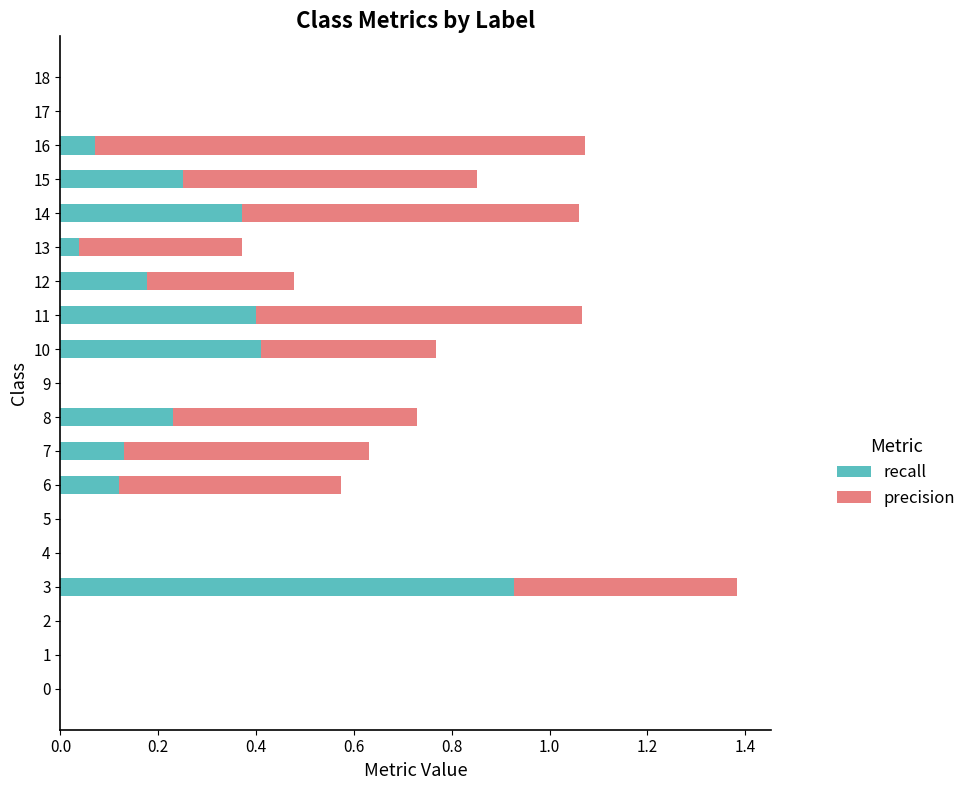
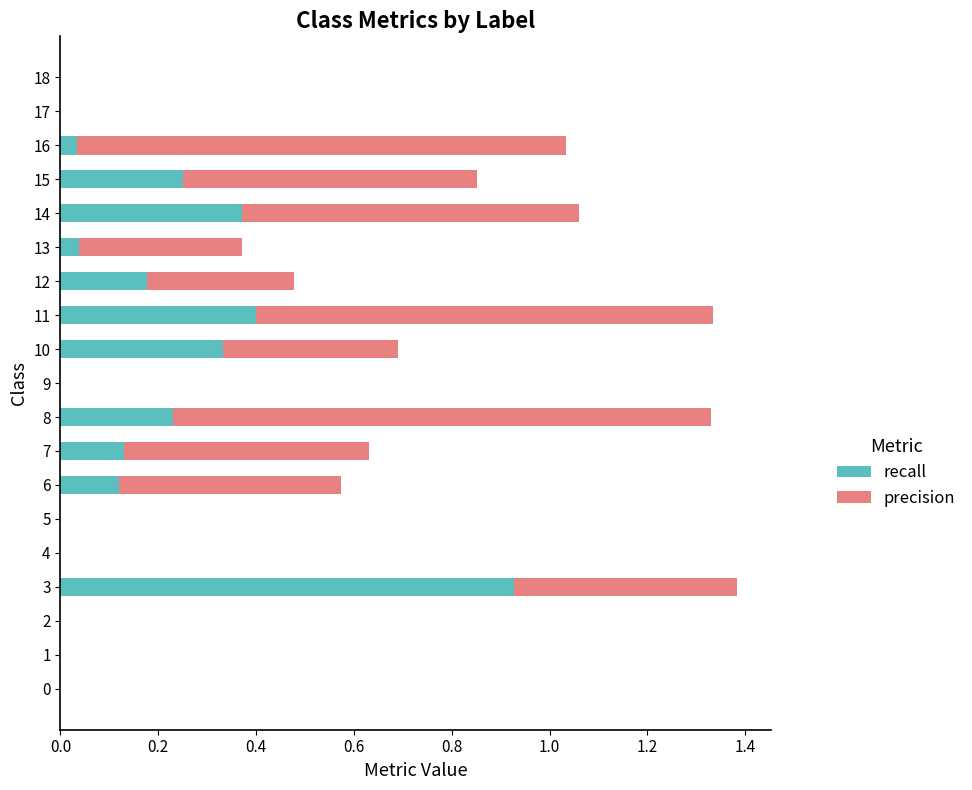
recall, 16: 0.07 -> 0.03
precision, 11: 0.67 -> 0.93
recall, 10: 0.41 -> 0.33
precision, 8: 0.5 -> 1.1
